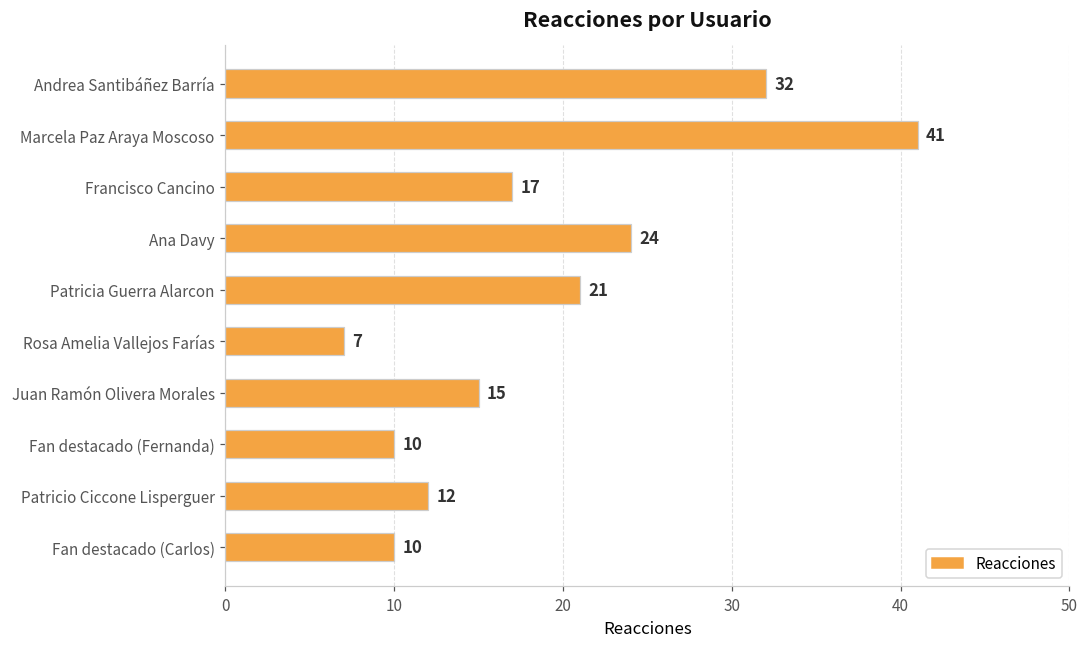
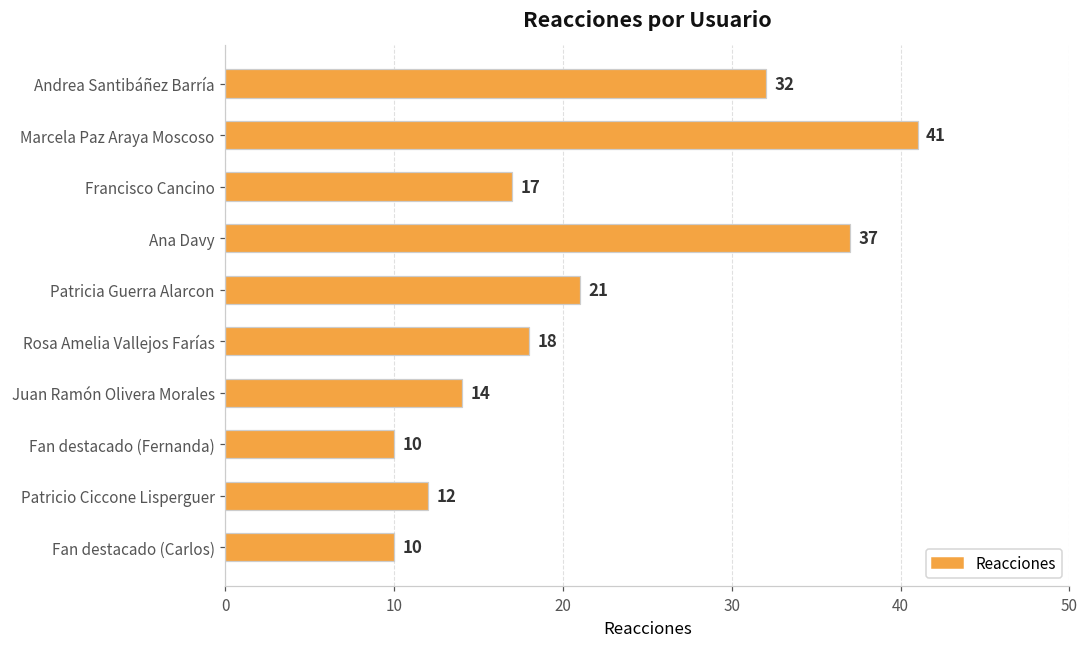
Ana Davy: 24 -> 37
Rosa Amelia Vallejos Farías: 7 -> 18
Juan Ramón Olivera Morales: 15 -> 14
